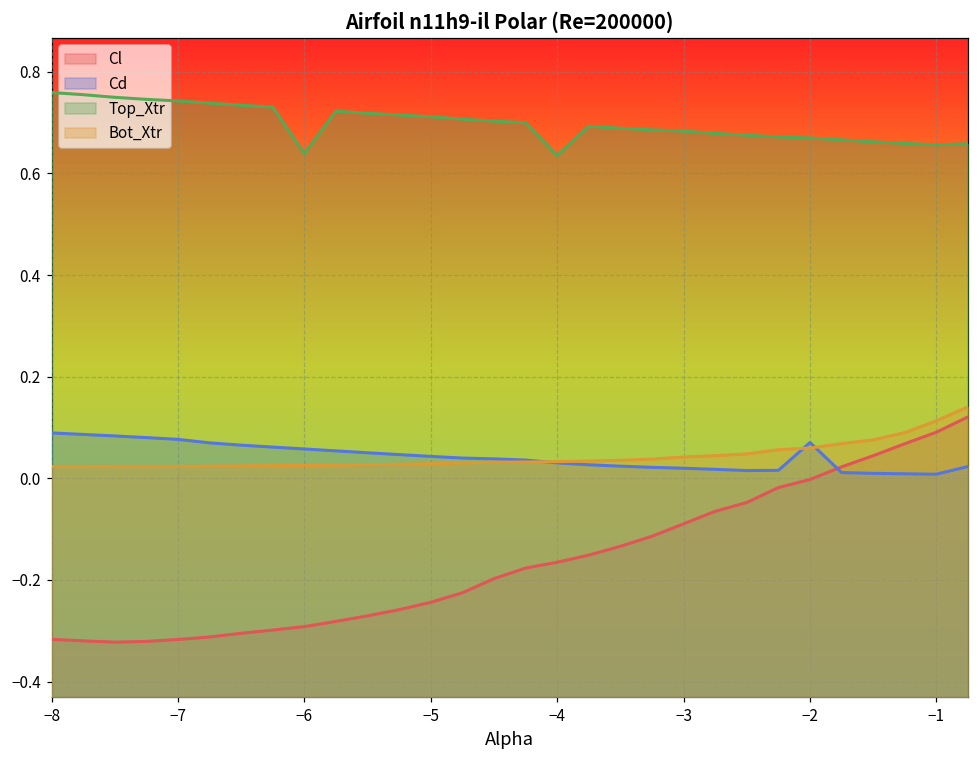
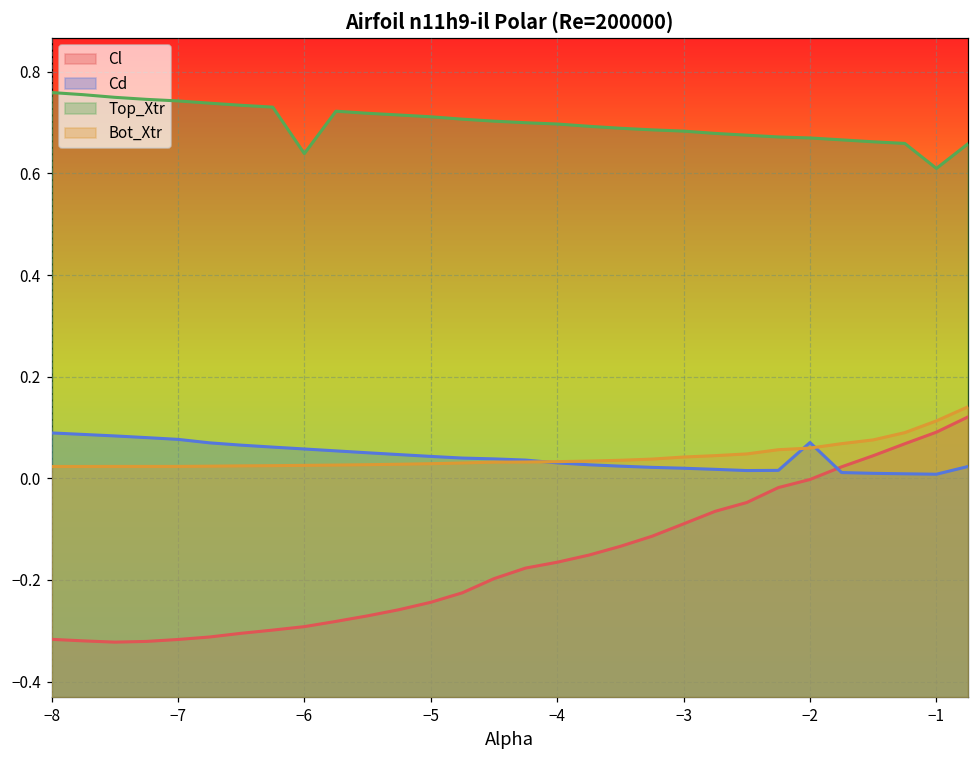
Top_Xtr, −4: 0.64 -> 0.70
Top_Xtr, −1: 0.66 -> 0.61
